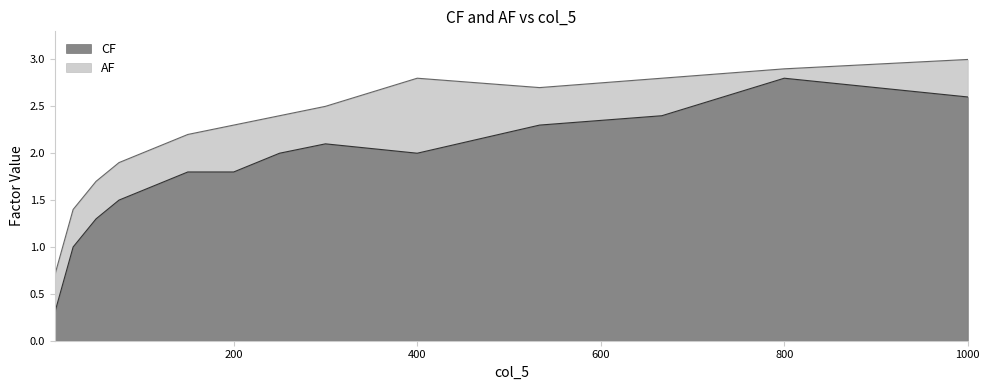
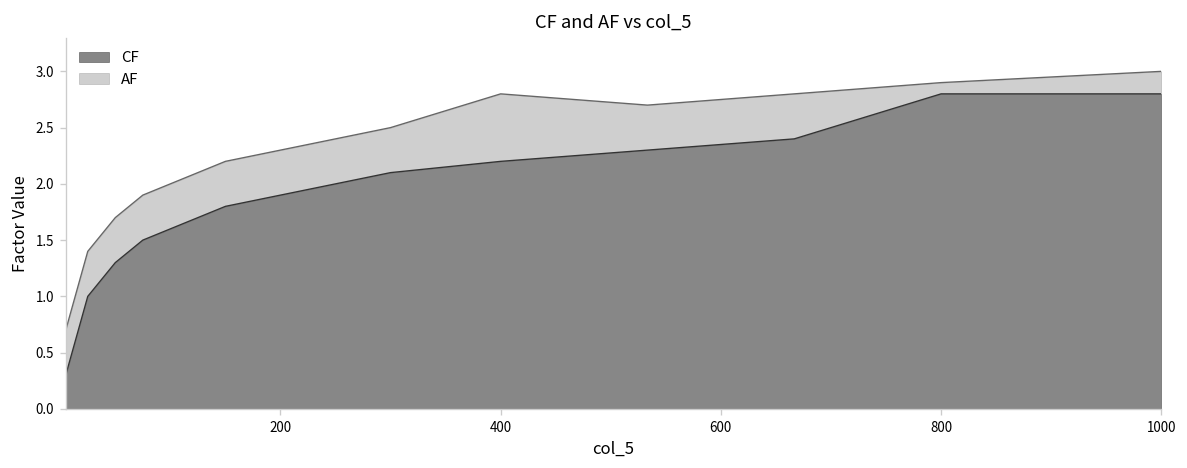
CF, 200: 1.8 -> 1.9
CF, 400: 2.0 -> 2.2
CF, 1000: 2.6 -> 2.8
